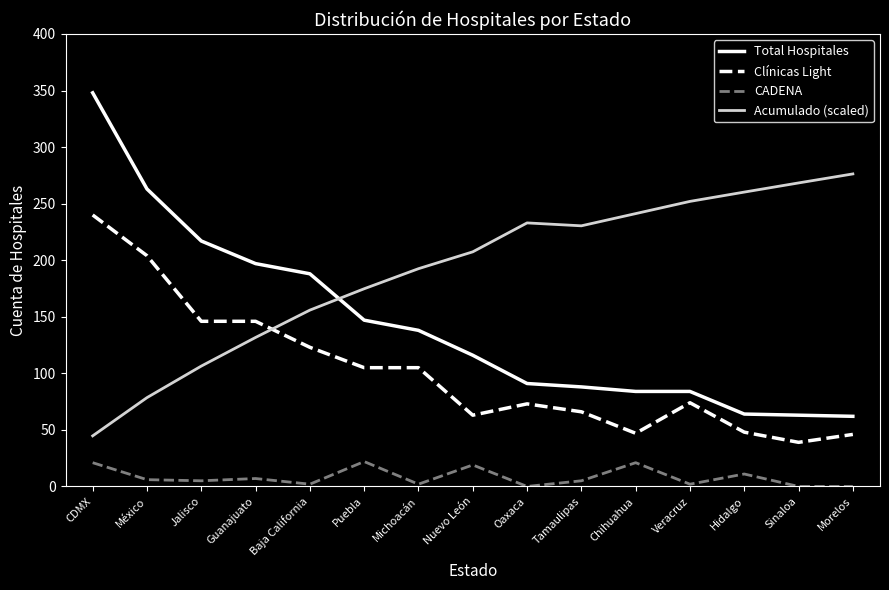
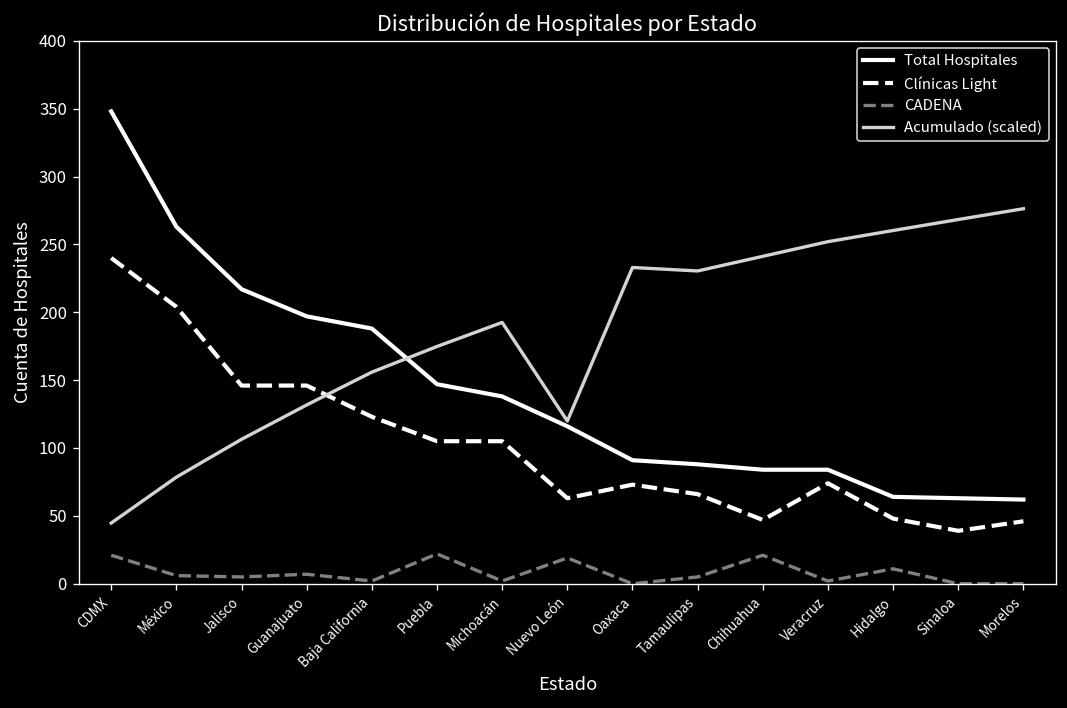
Acumulado (scaled), Nuevo León: 207 -> 120
